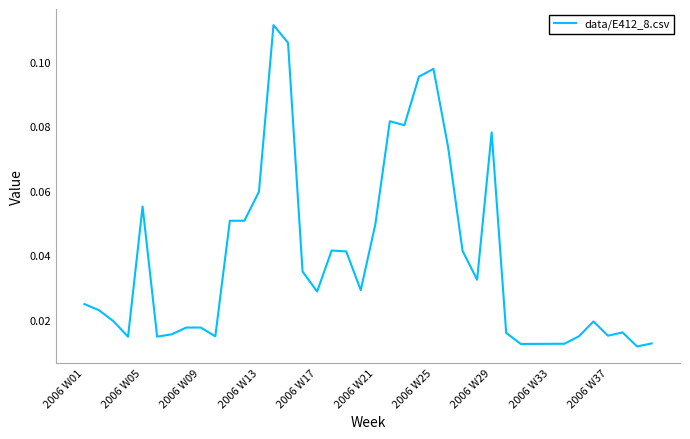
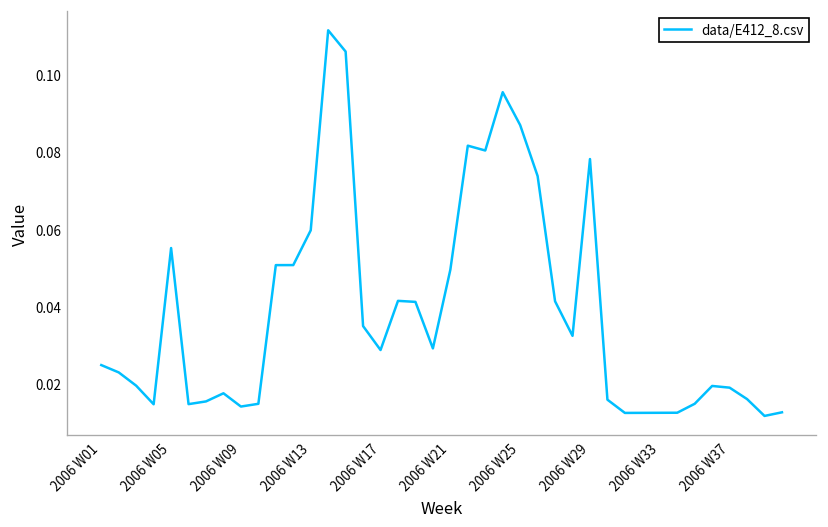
2006 W09: 0.018 -> 0.014
2006 W25: 0.098 -> 0.087
2006 W37: 0.015 -> 0.019
